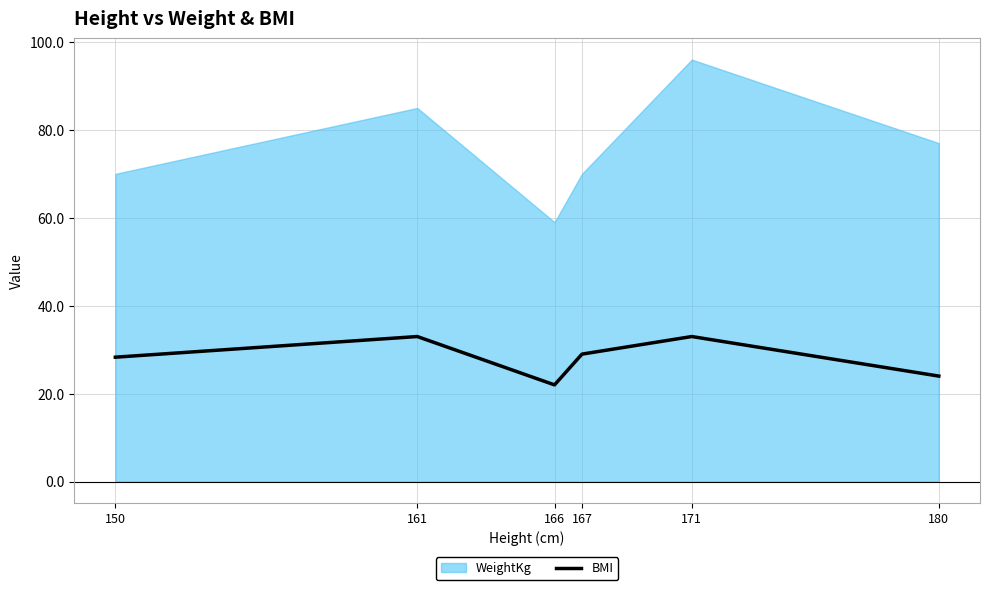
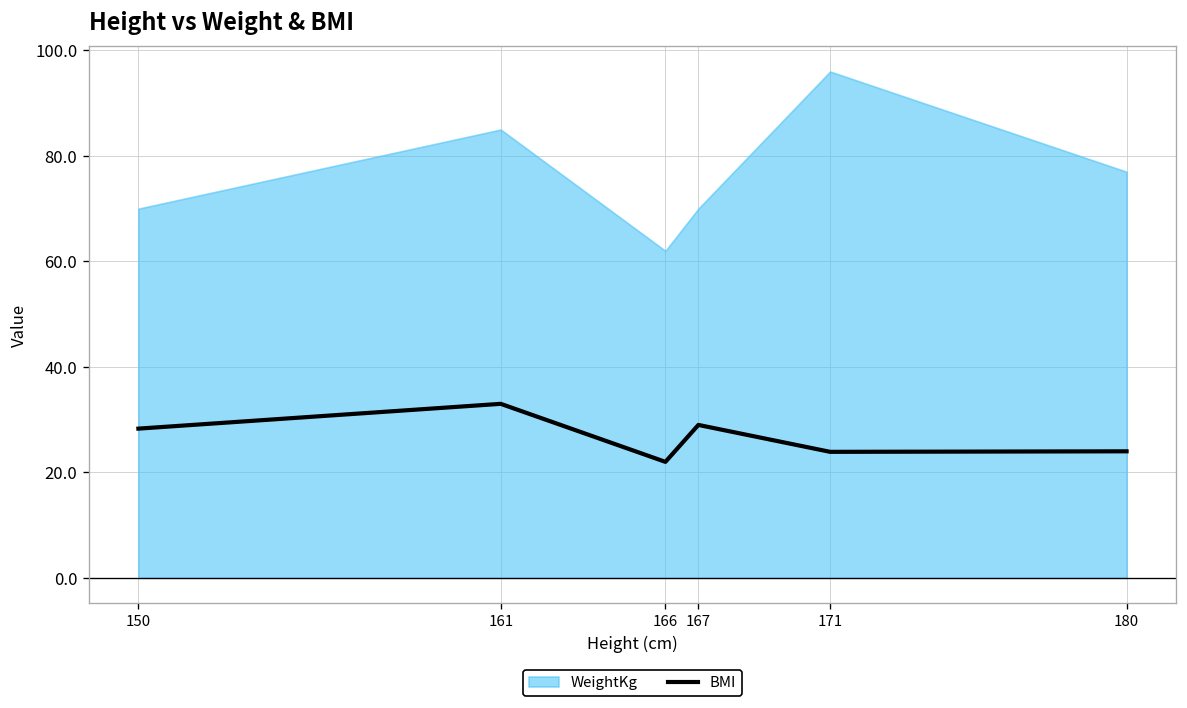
WeightKg, 166: 59 -> 62
BMI, 171: 33 -> 24
